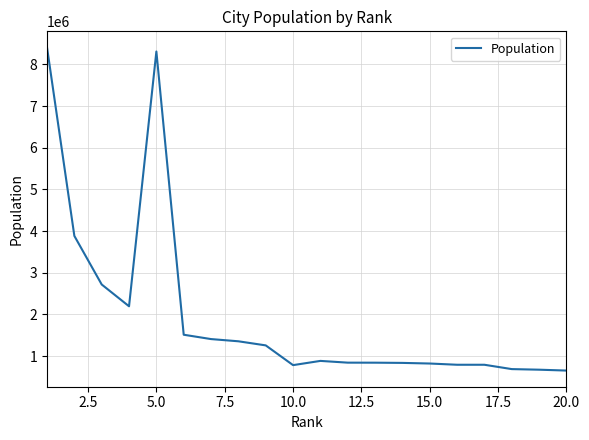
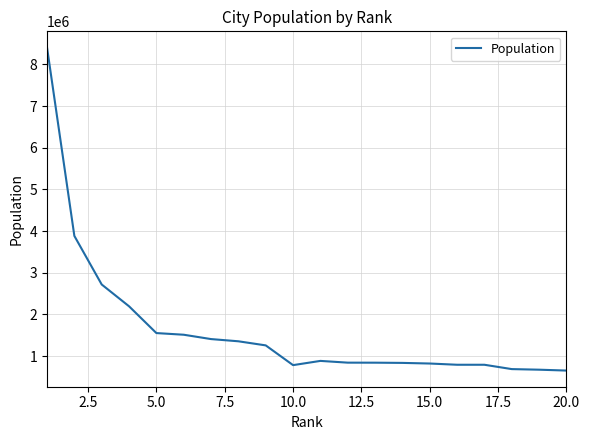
5.0: 8300000 -> 1600000
